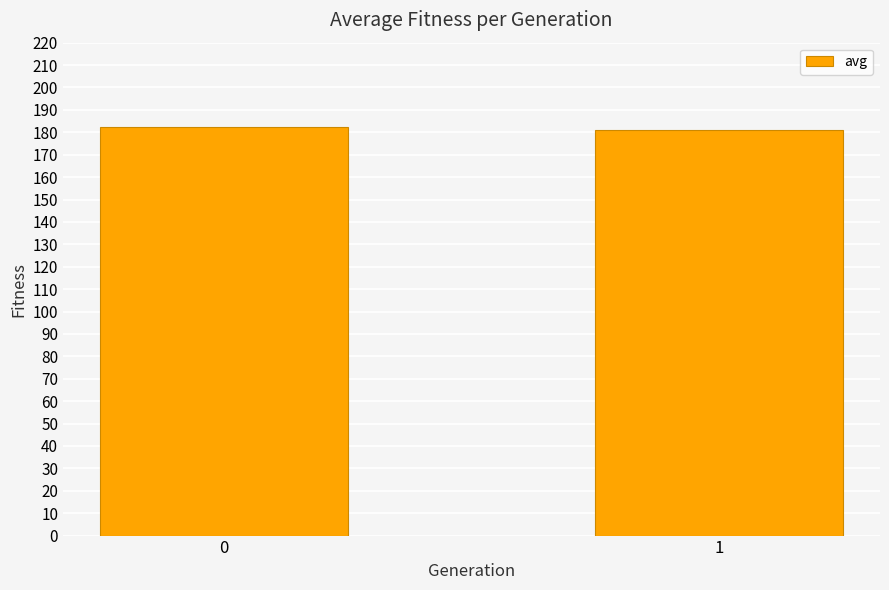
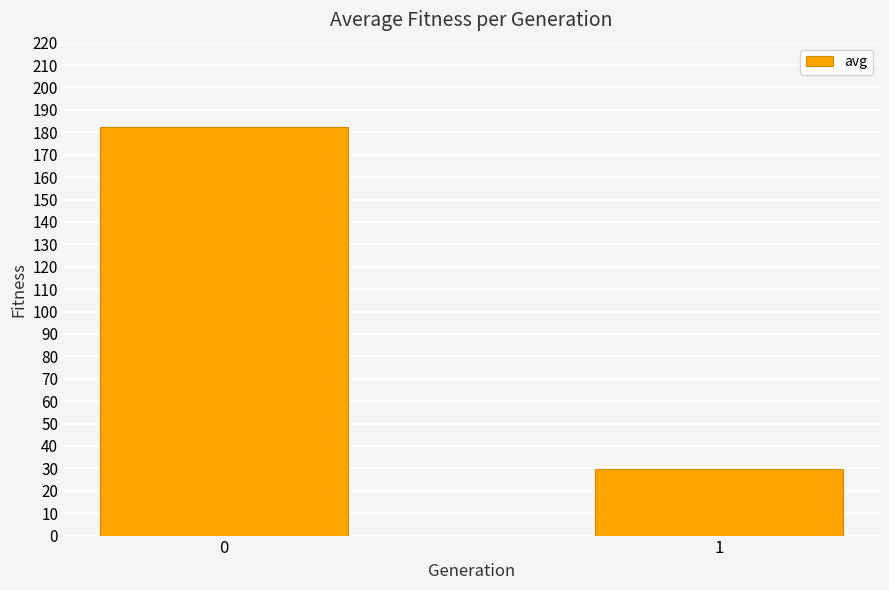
1: 181 -> 30
